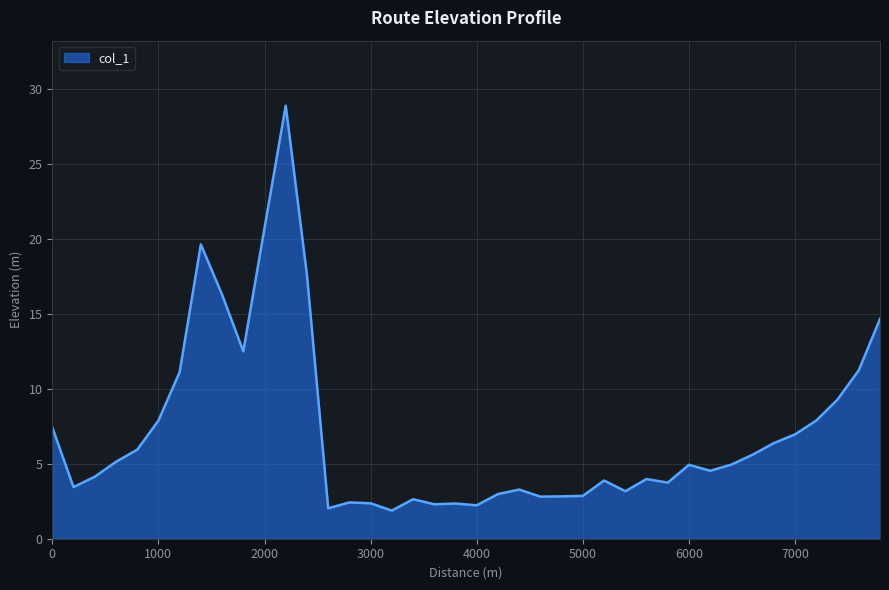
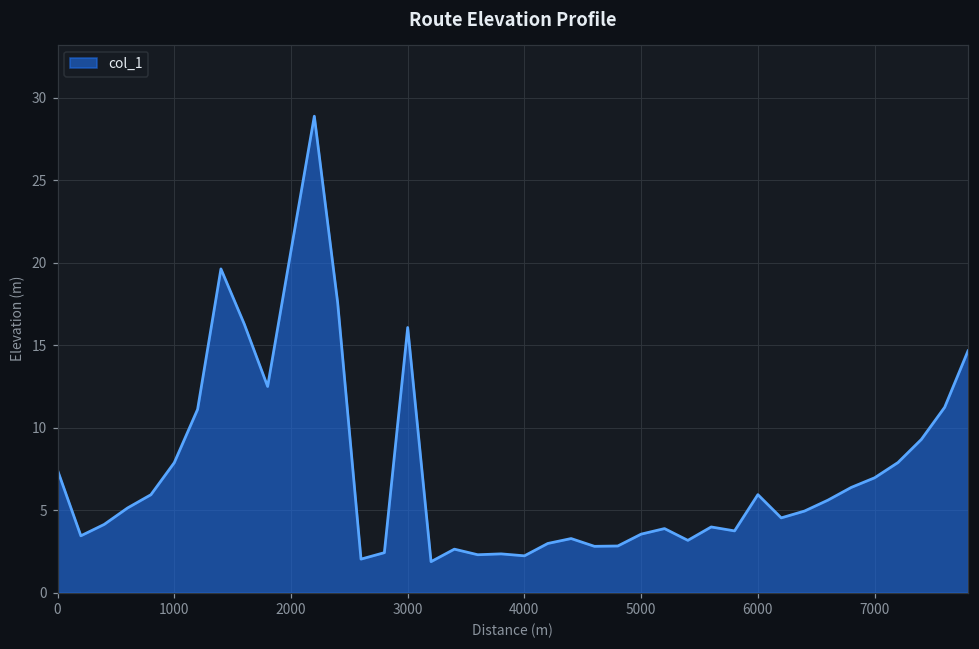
3000: 2.4 -> 16.1
5000: 2.9 -> 3.5
6000: 4.9 -> 5.9
